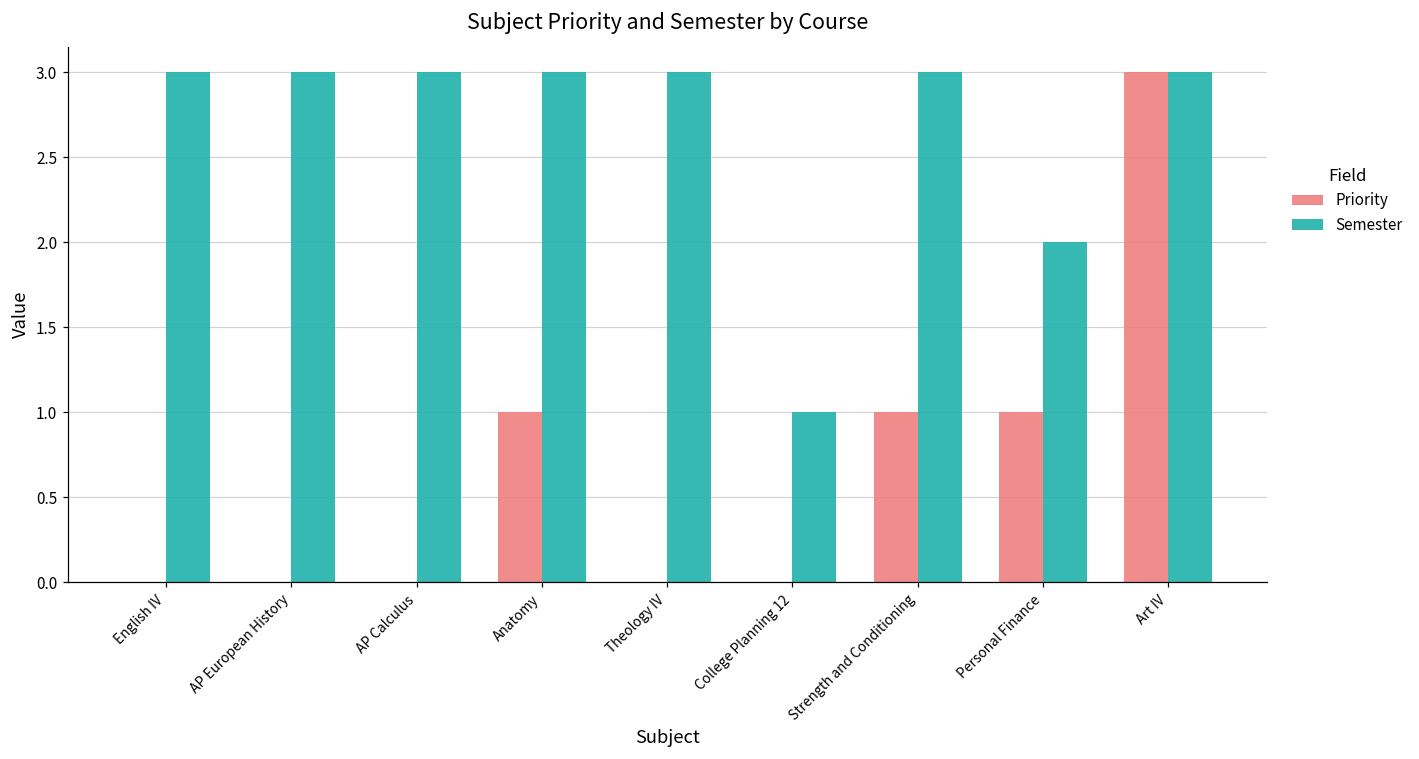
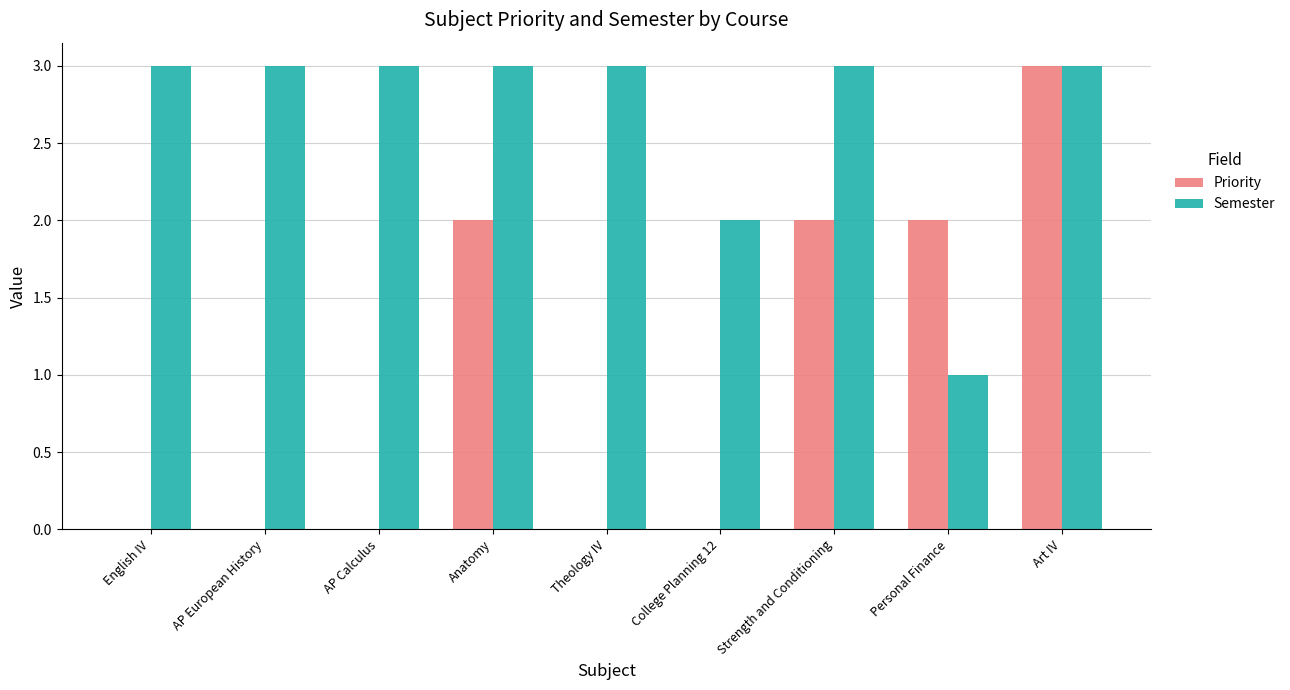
Priority, Anatomy: 1 -> 2
Semester, College Planning 12: 1 -> 2
Priority, Strength and Conditioning: 1 -> 2
Priority, Personal Finance: 1 -> 2
Semester, Personal Finance: 2 -> 1
